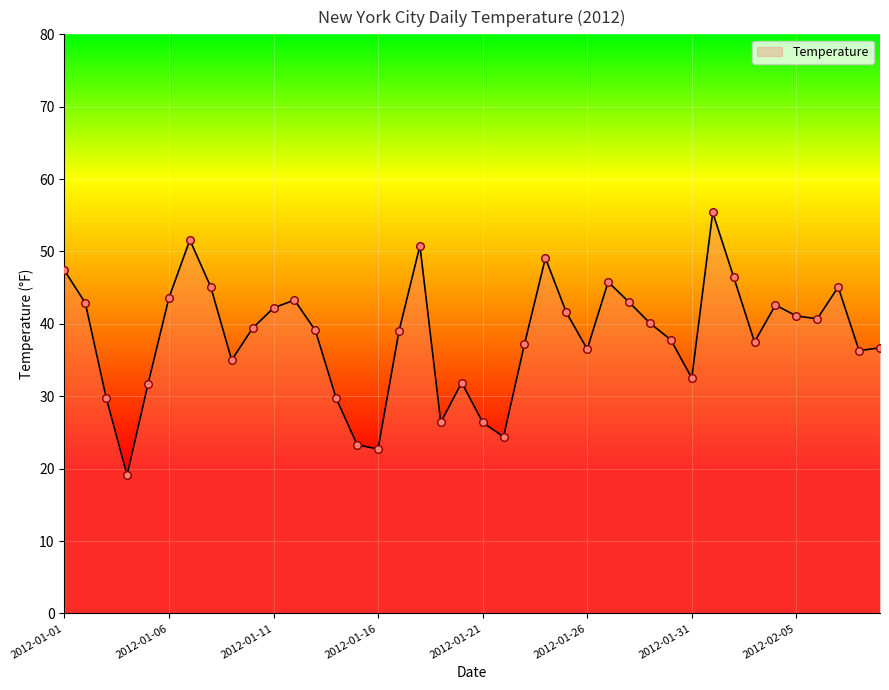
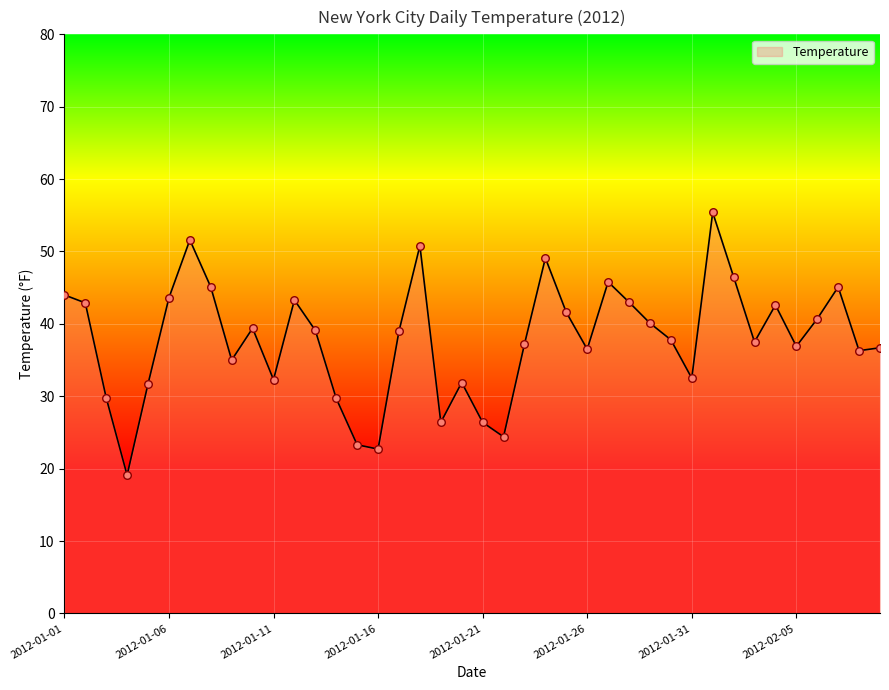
2012-01-01: 47 -> 44
2012-01-11: 42 -> 32
2012-02-05: 41 -> 37
